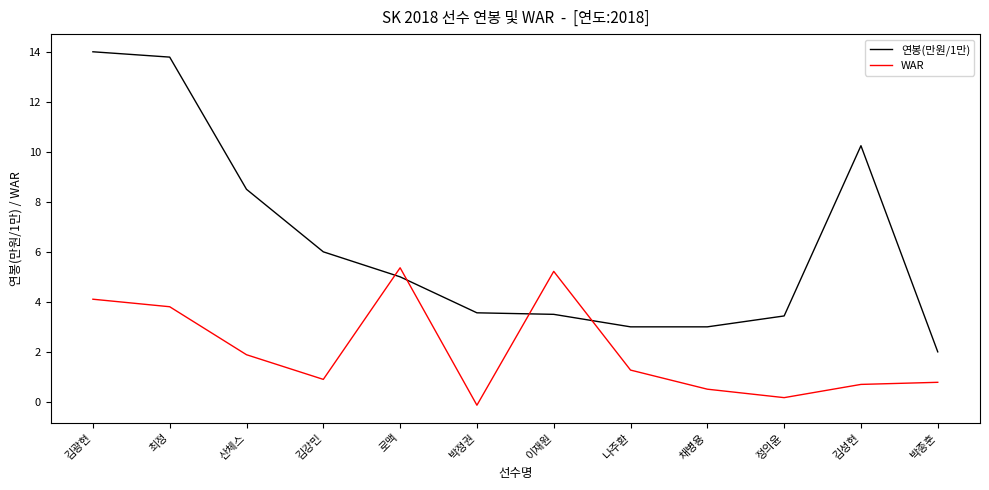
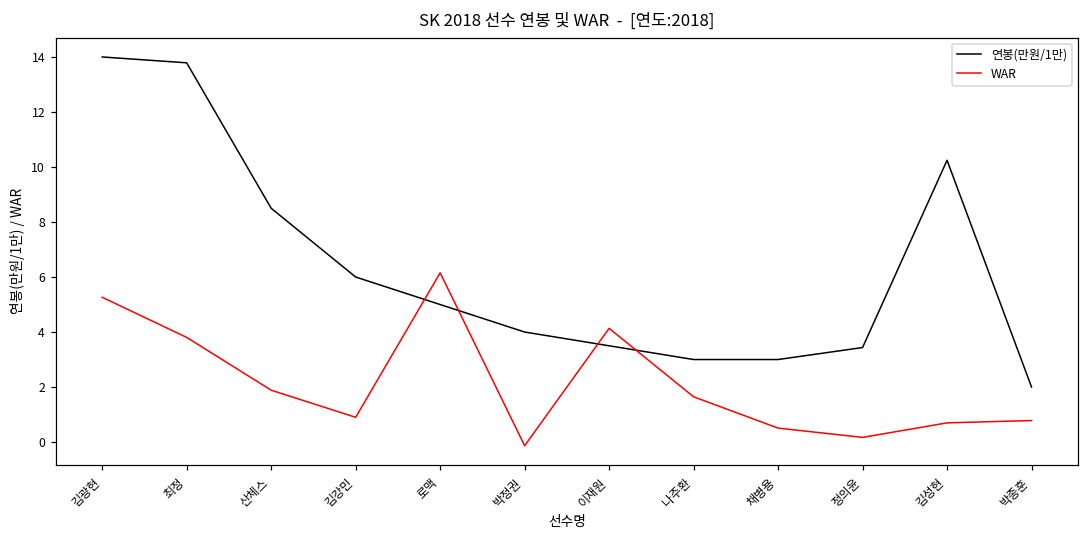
WAR, 김광현: 4.1 -> 5.3
WAR, 로맥: 5.4 -> 6.2
연봉(만원/1만), 박정권: 3.6 -> 4.0
WAR, 이재원: 5.2 -> 4.1
WAR, 나주환: 1.3 -> 1.6
